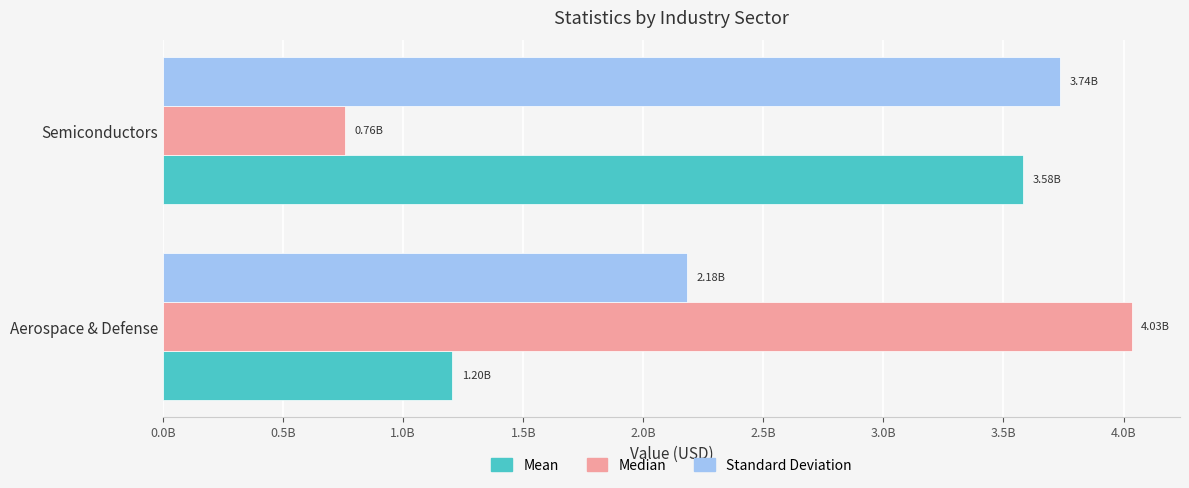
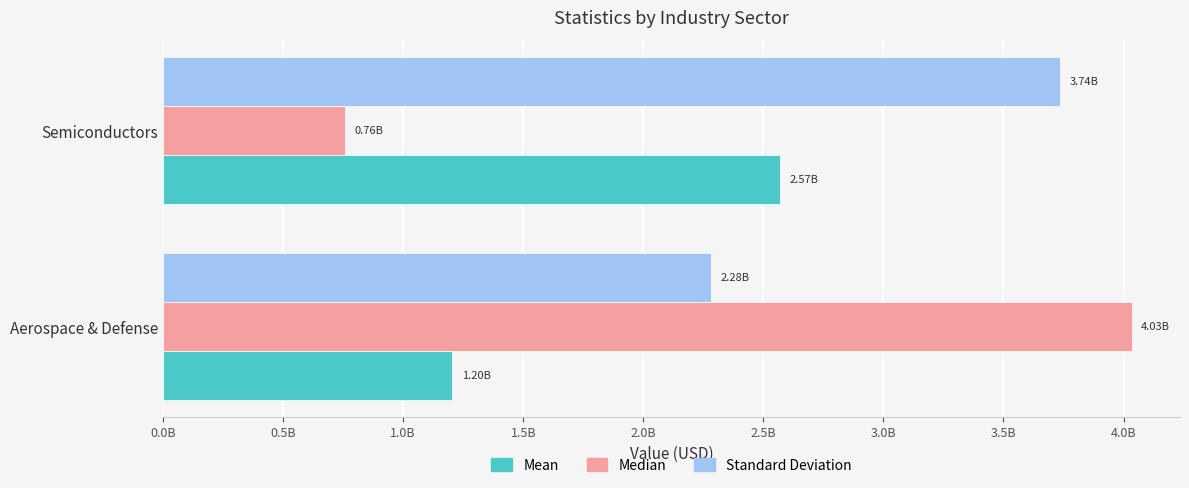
Mean, Semiconductors: 3.58B -> 2.57B
Standard Deviation, Aerospace & Defense: 2.18B -> 2.28B
